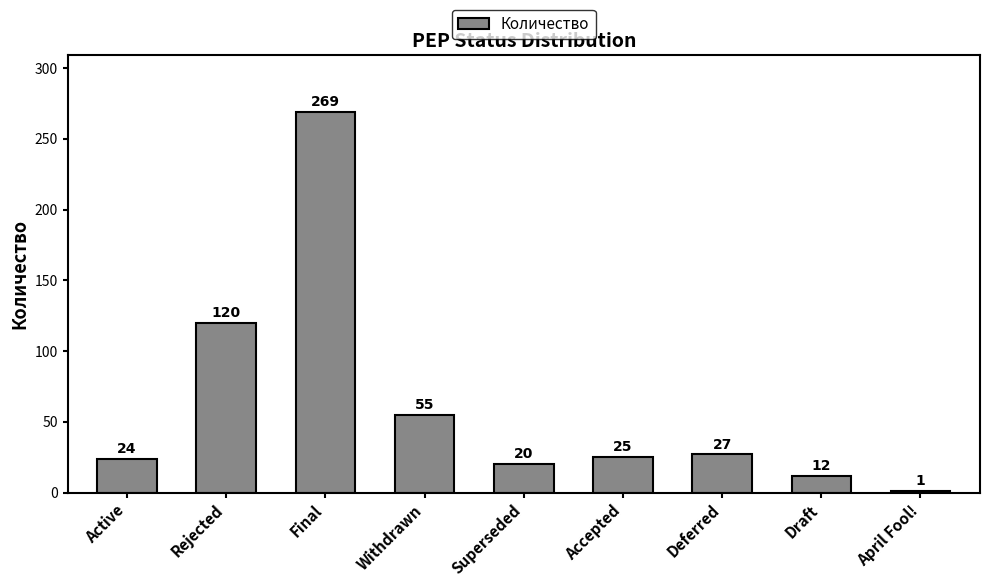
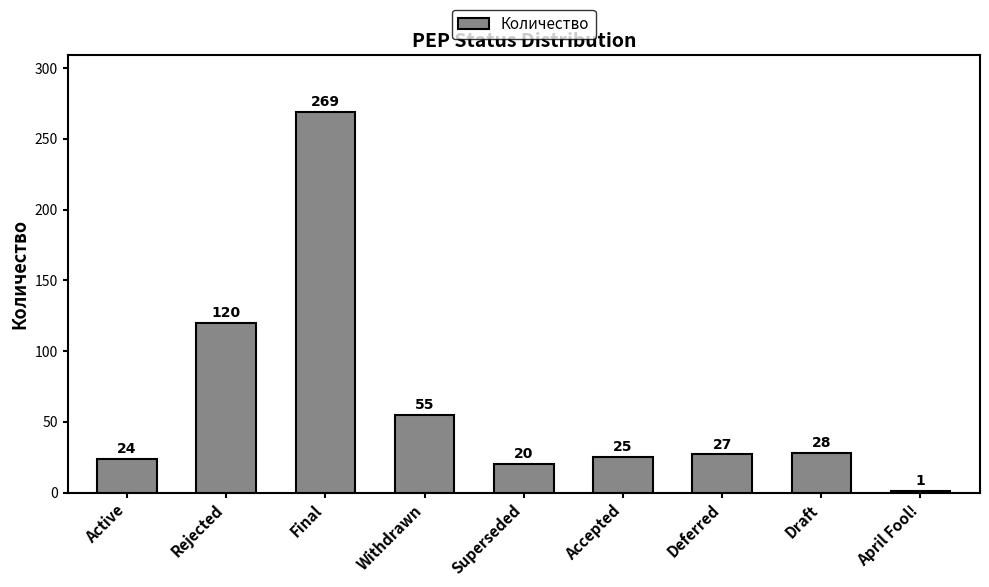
Draft: 12 -> 28
